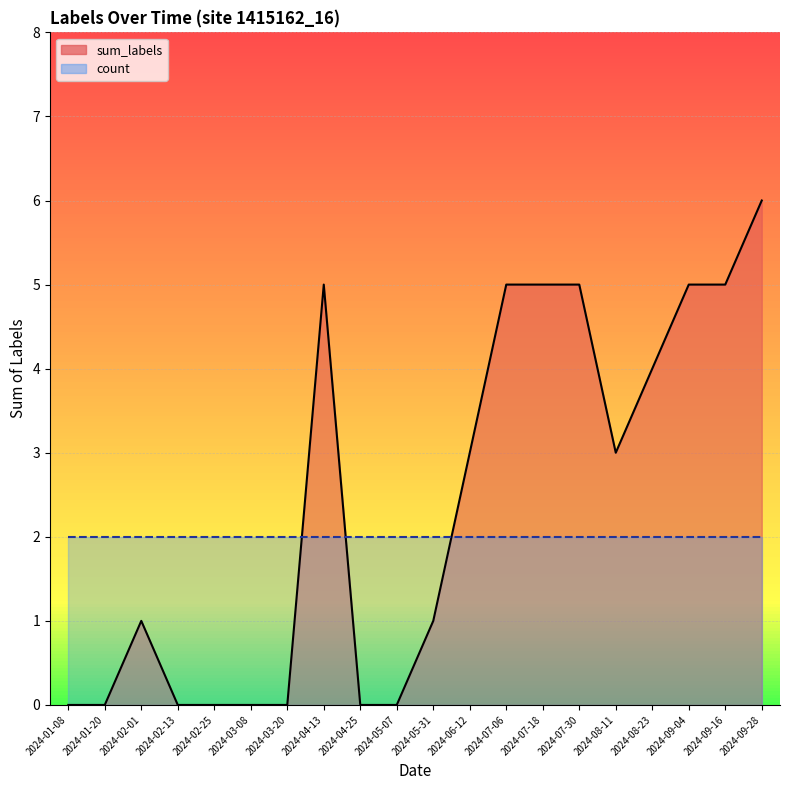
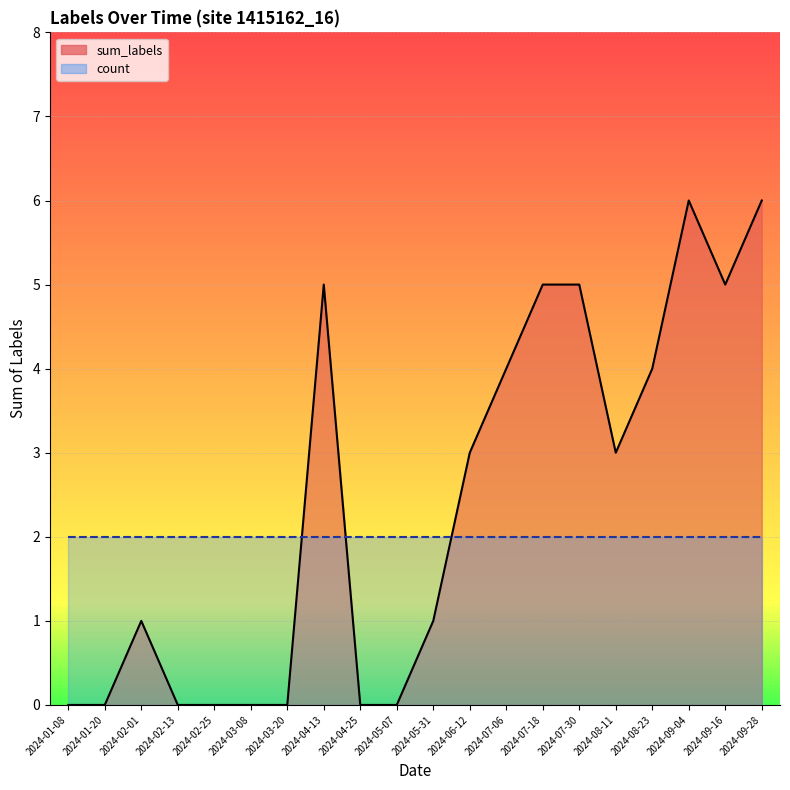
sum_labels, 2024-07-06: 5 -> 4
sum_labels, 2024-09-04: 5 -> 6
